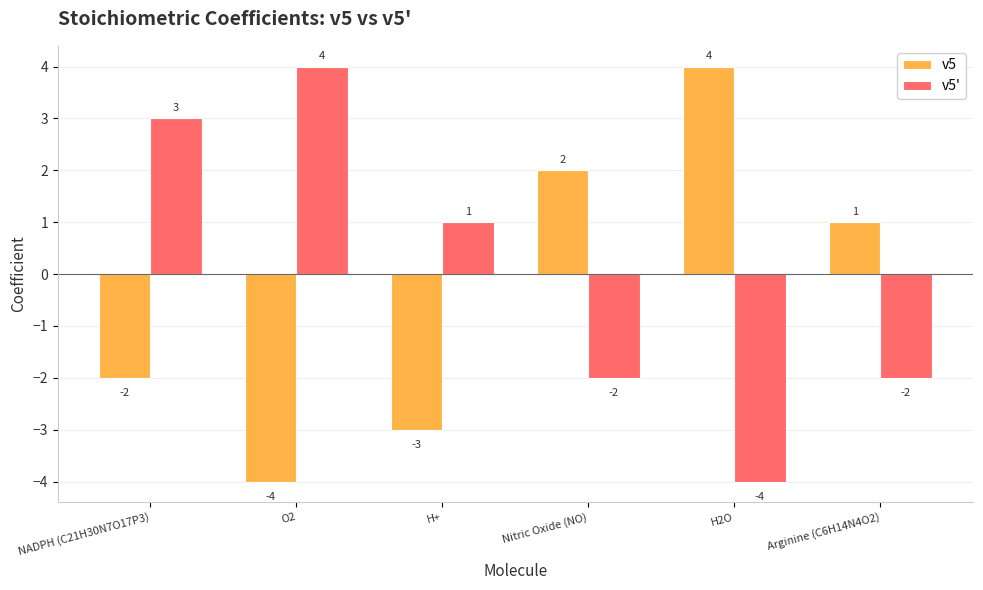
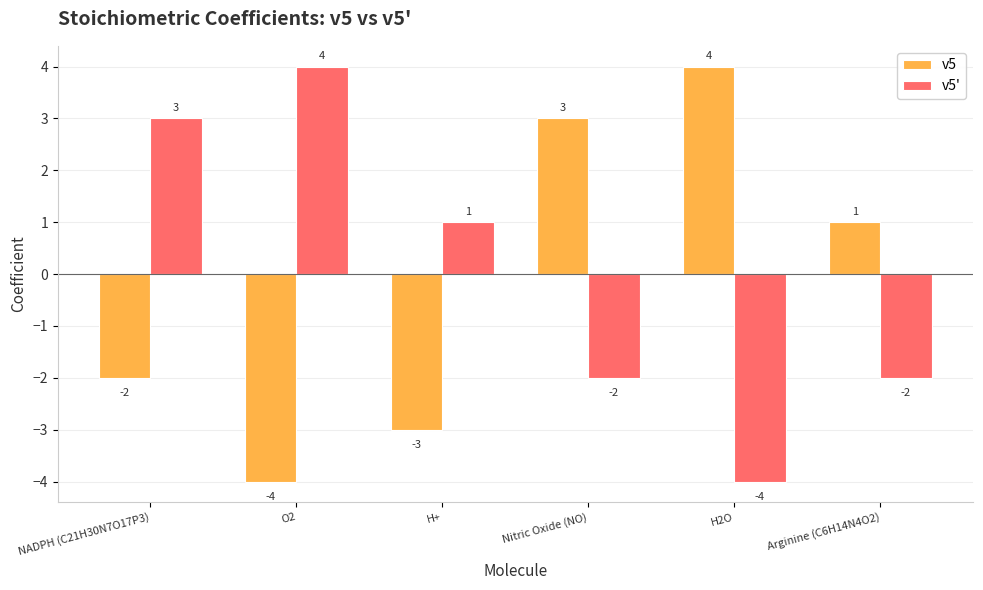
v5, Nitric Oxide (NO): 2 -> 3
